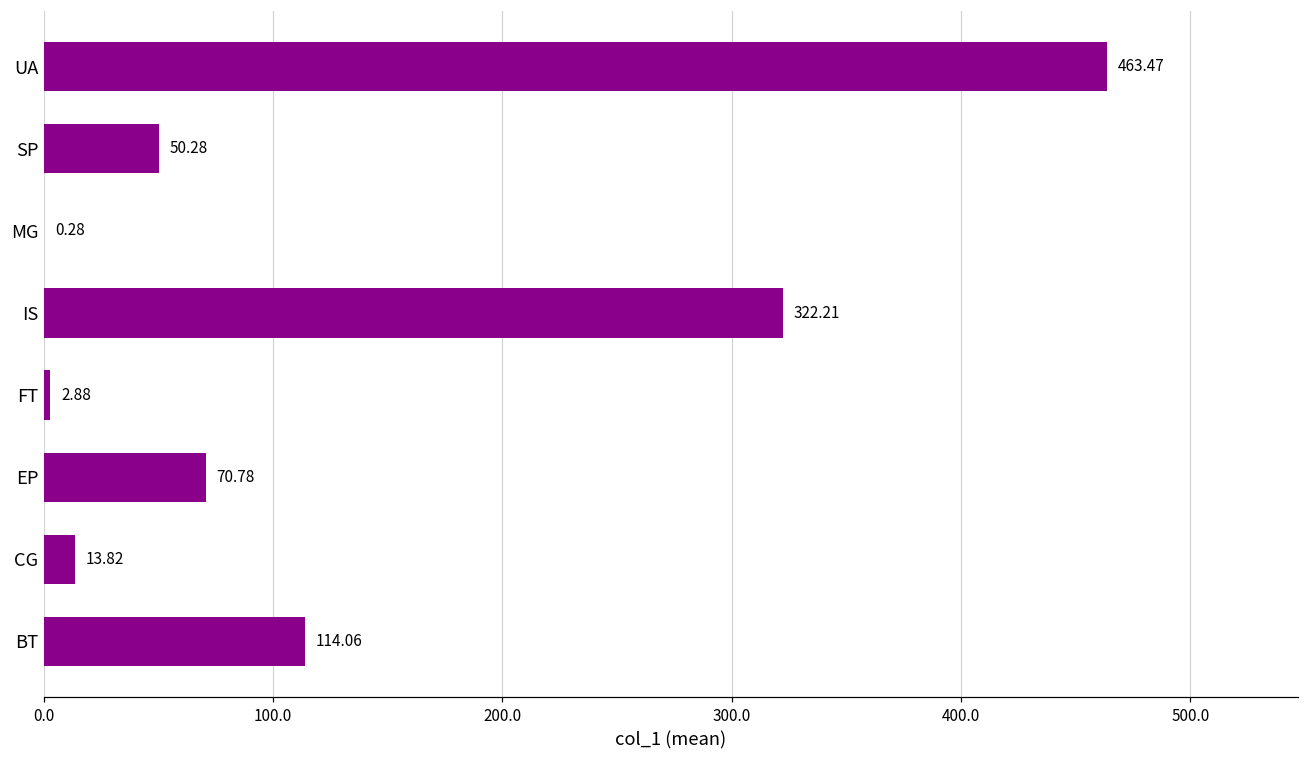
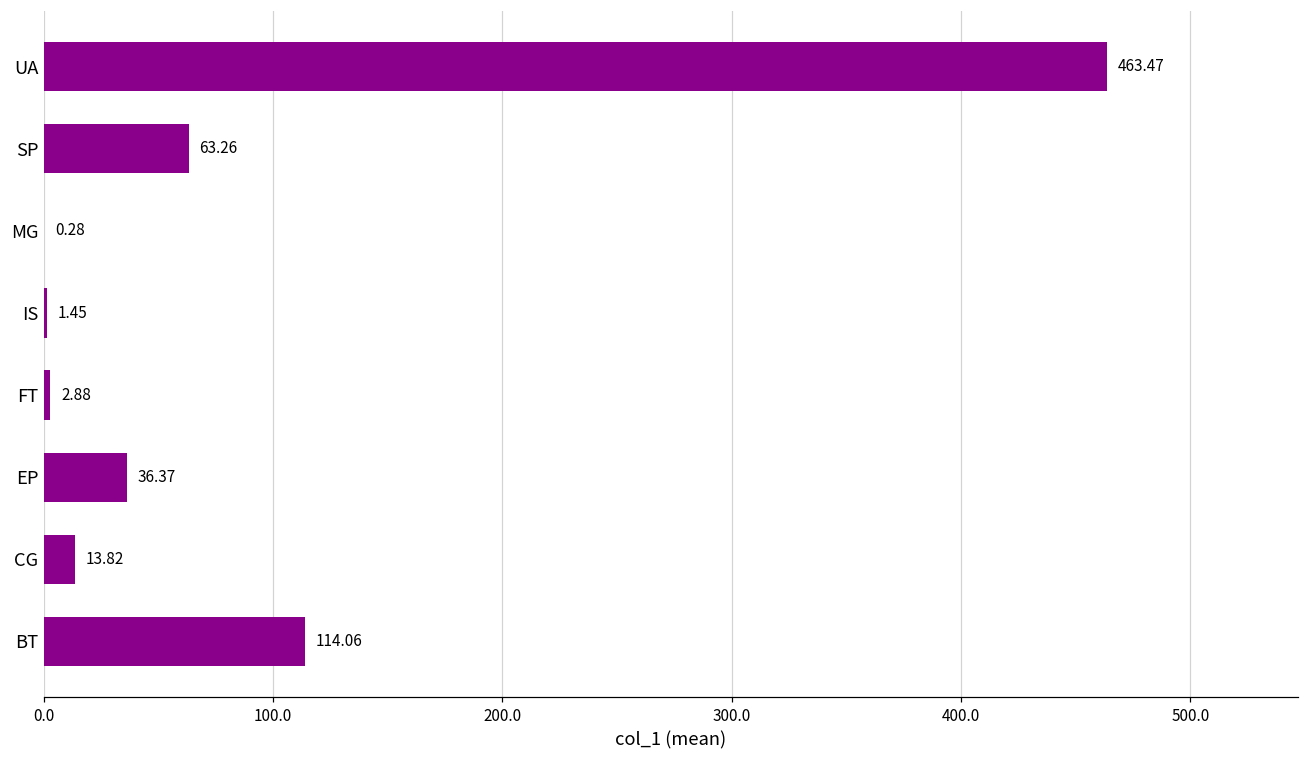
SP: 50.28 -> 63.26
IS: 322.21 -> 1.45
EP: 70.78 -> 36.37
